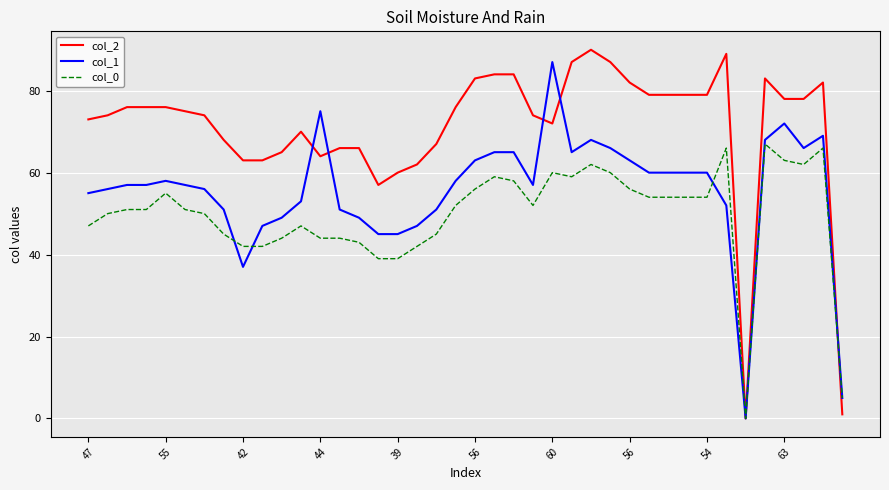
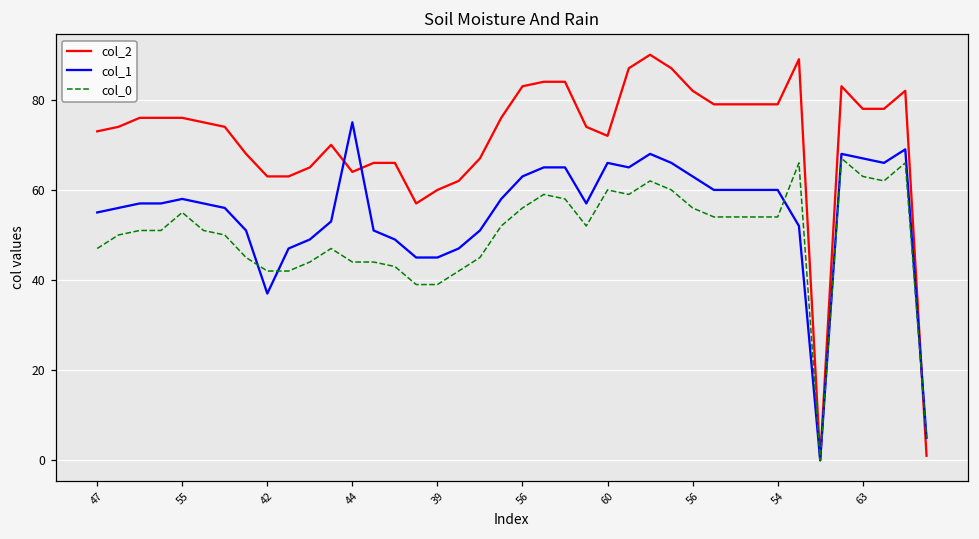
col_1, 60: 87 -> 66
col_1, 63: 72 -> 67
